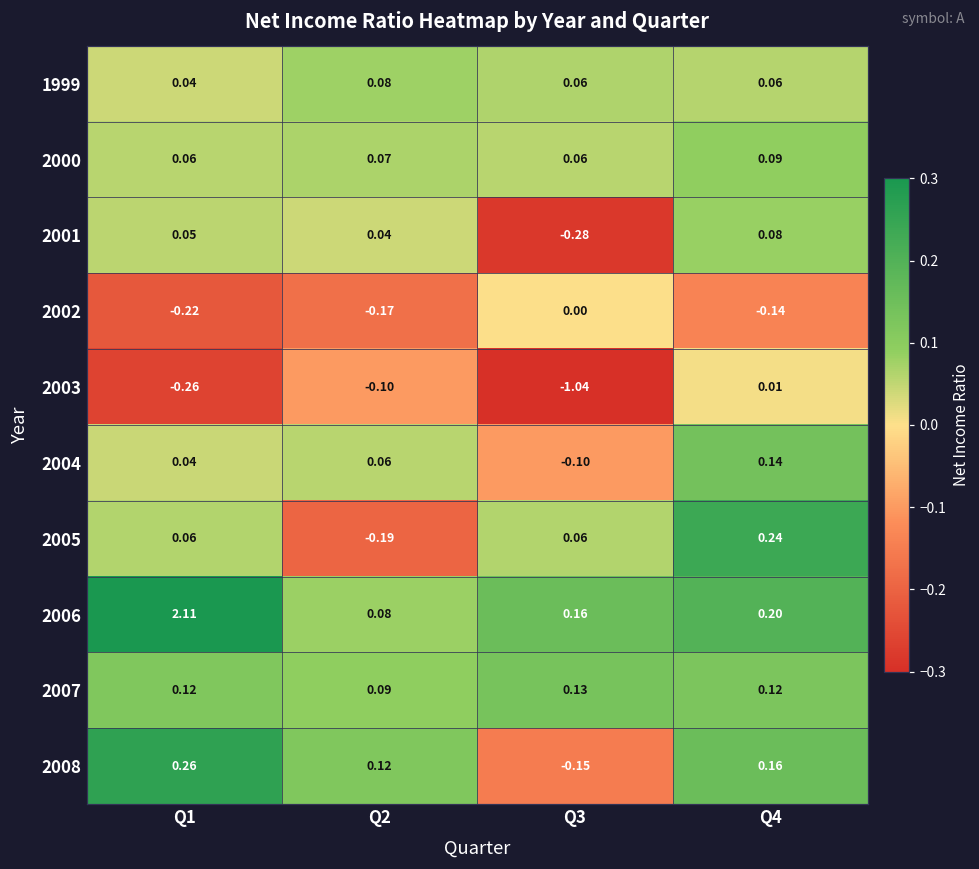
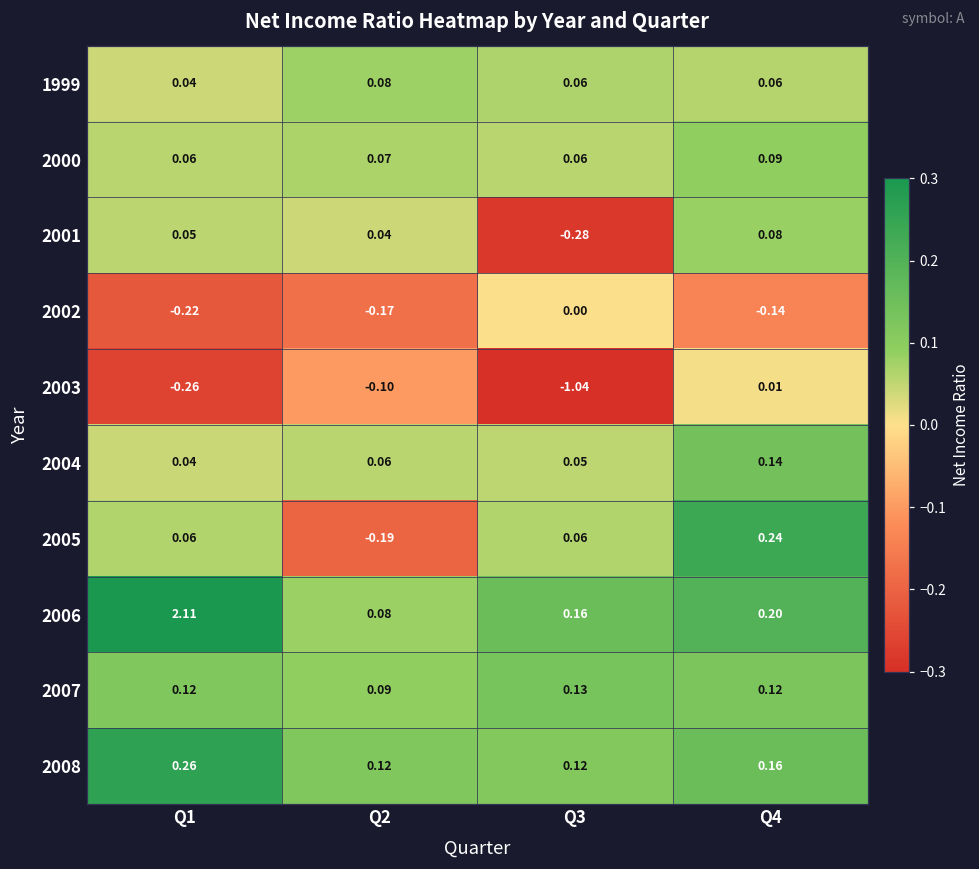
2004, Q3: -0.10 -> 0.05
2008, Q3: -0.15 -> 0.12
